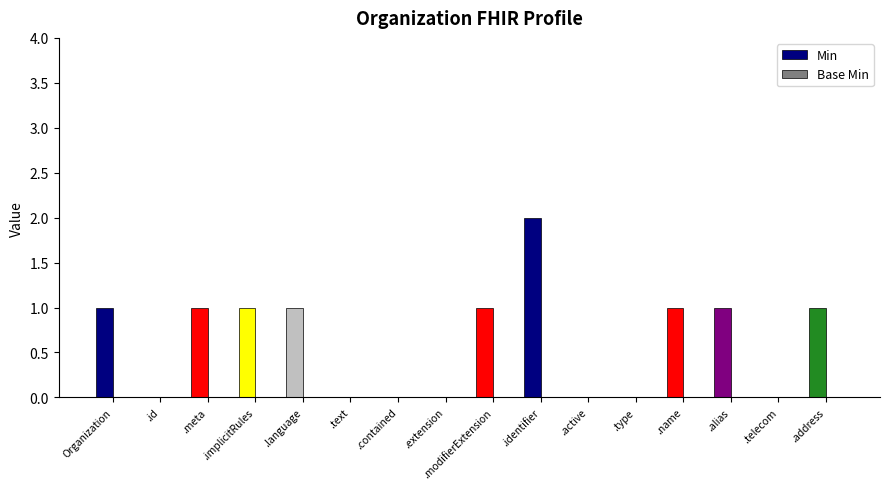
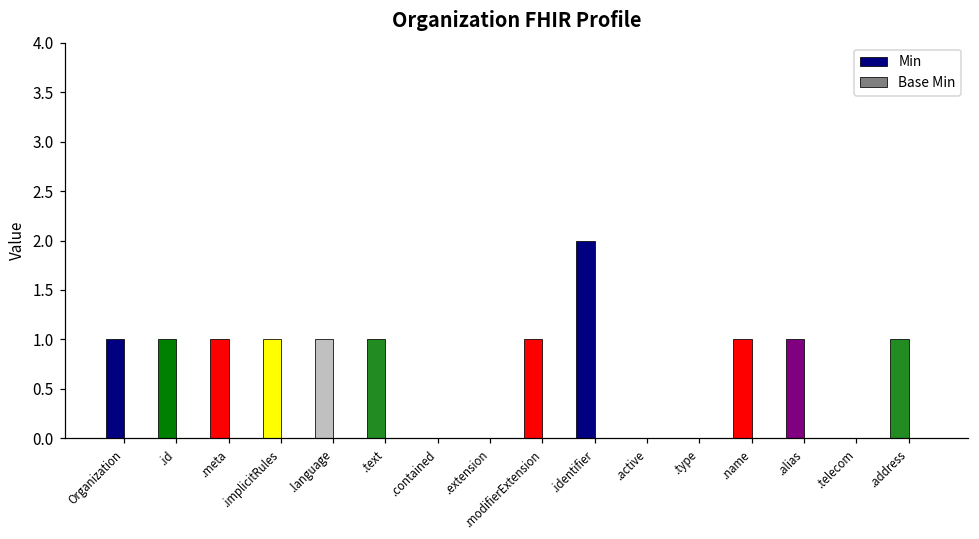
Min, .id: 0 -> 1
Min, .text: 0 -> 1
